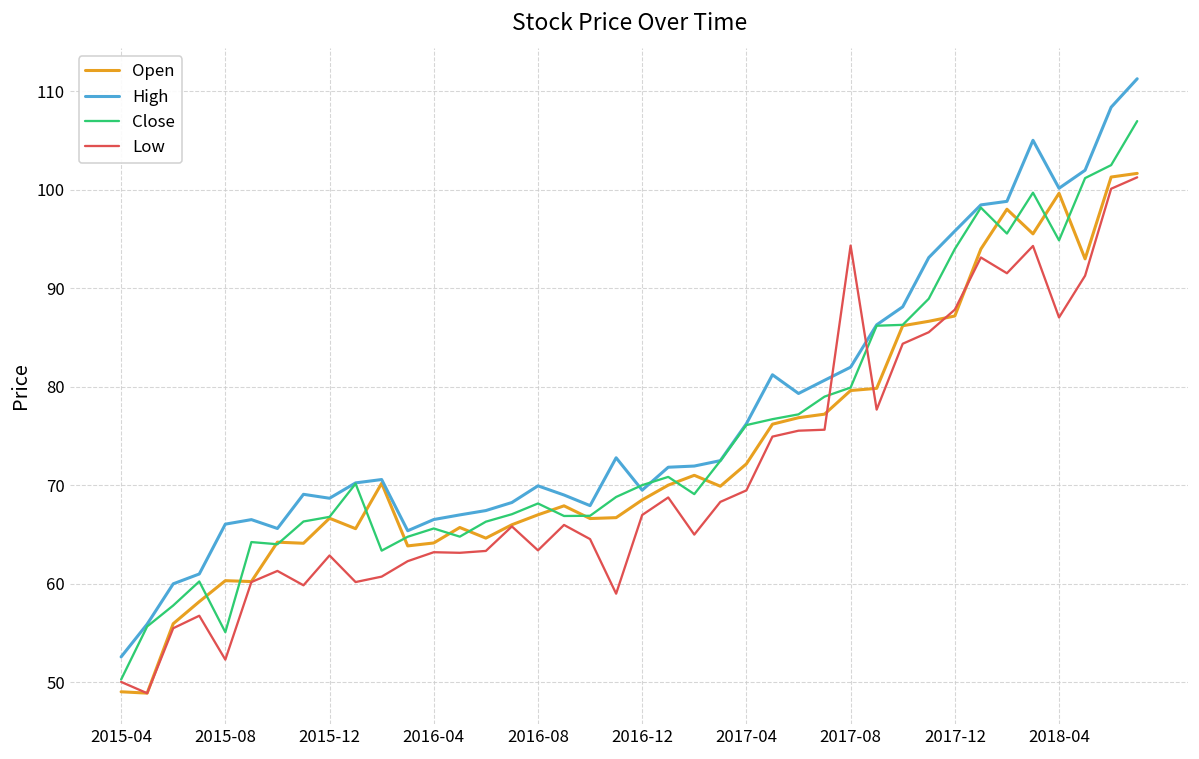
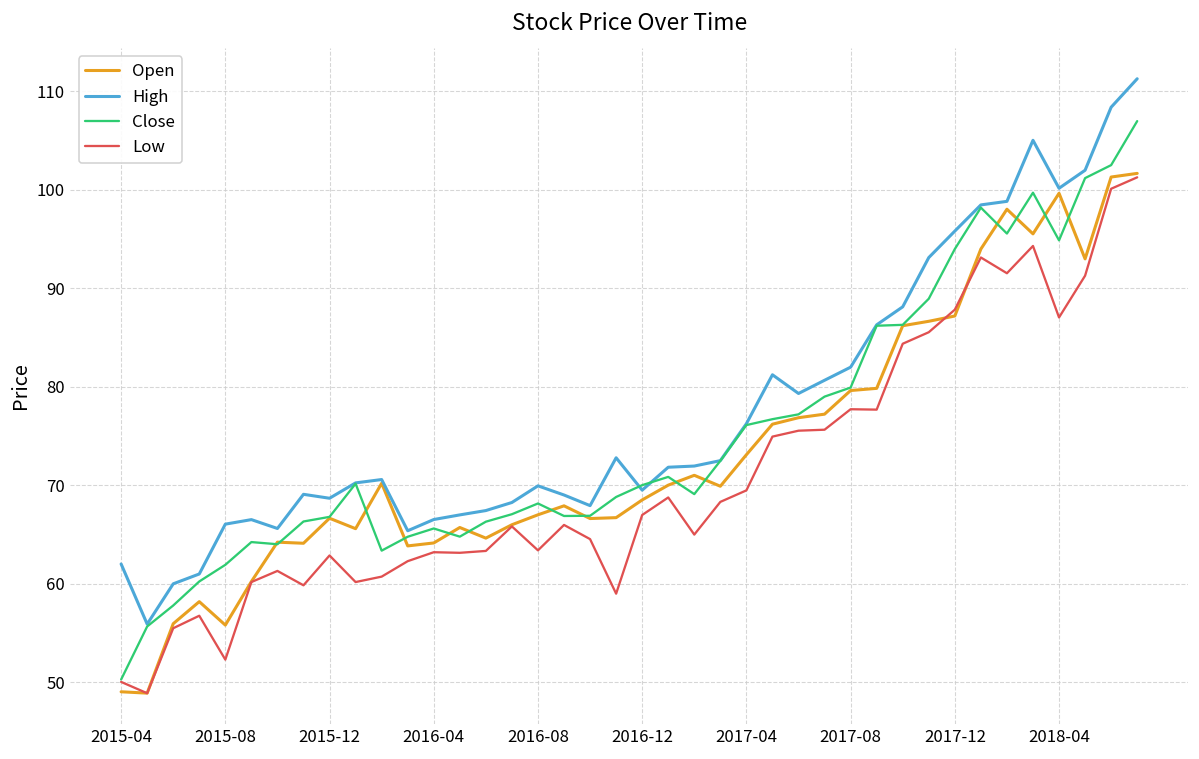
High, 2015-04: 53 -> 62
Open, 2015-08: 60 -> 56
Close, 2015-08: 55 -> 62
Open, 2017-04: 72 -> 73
Low, 2017-08: 94 -> 78
